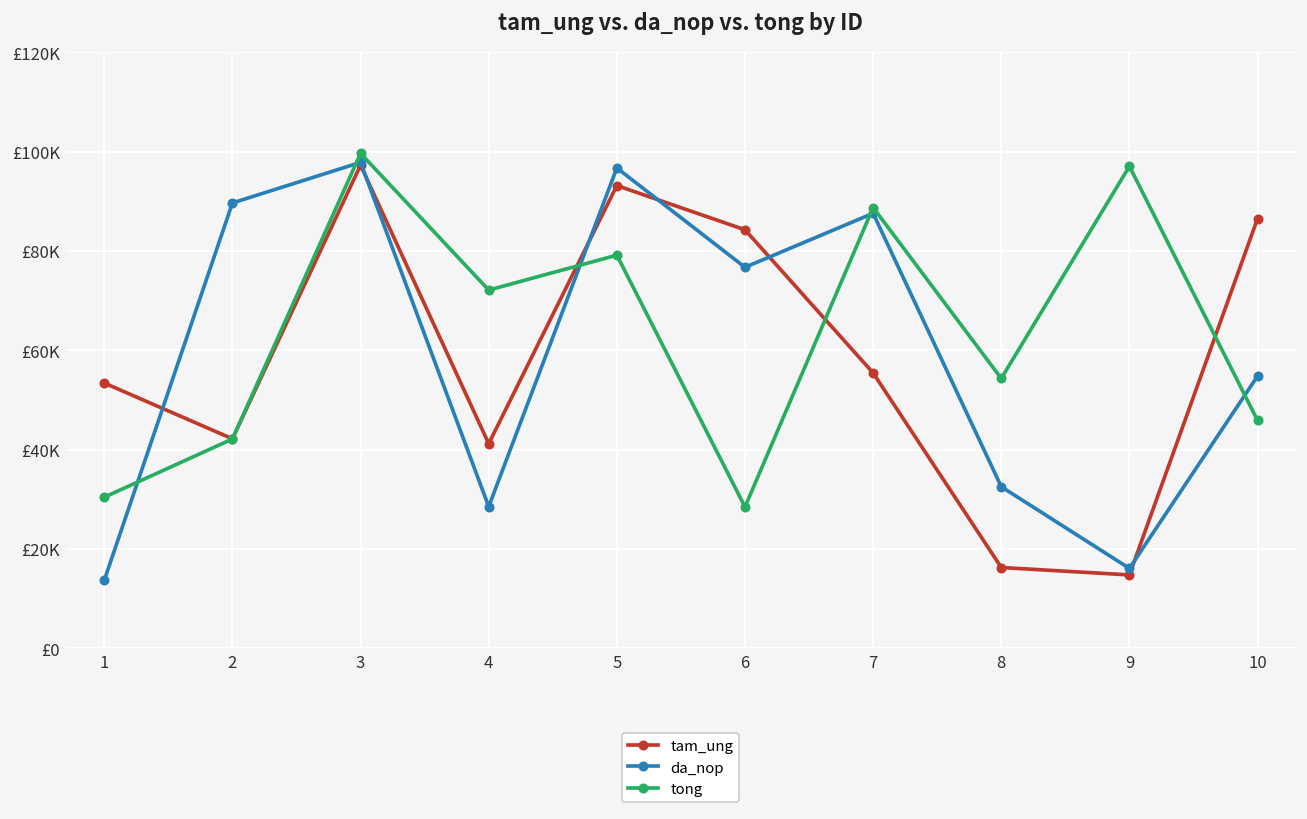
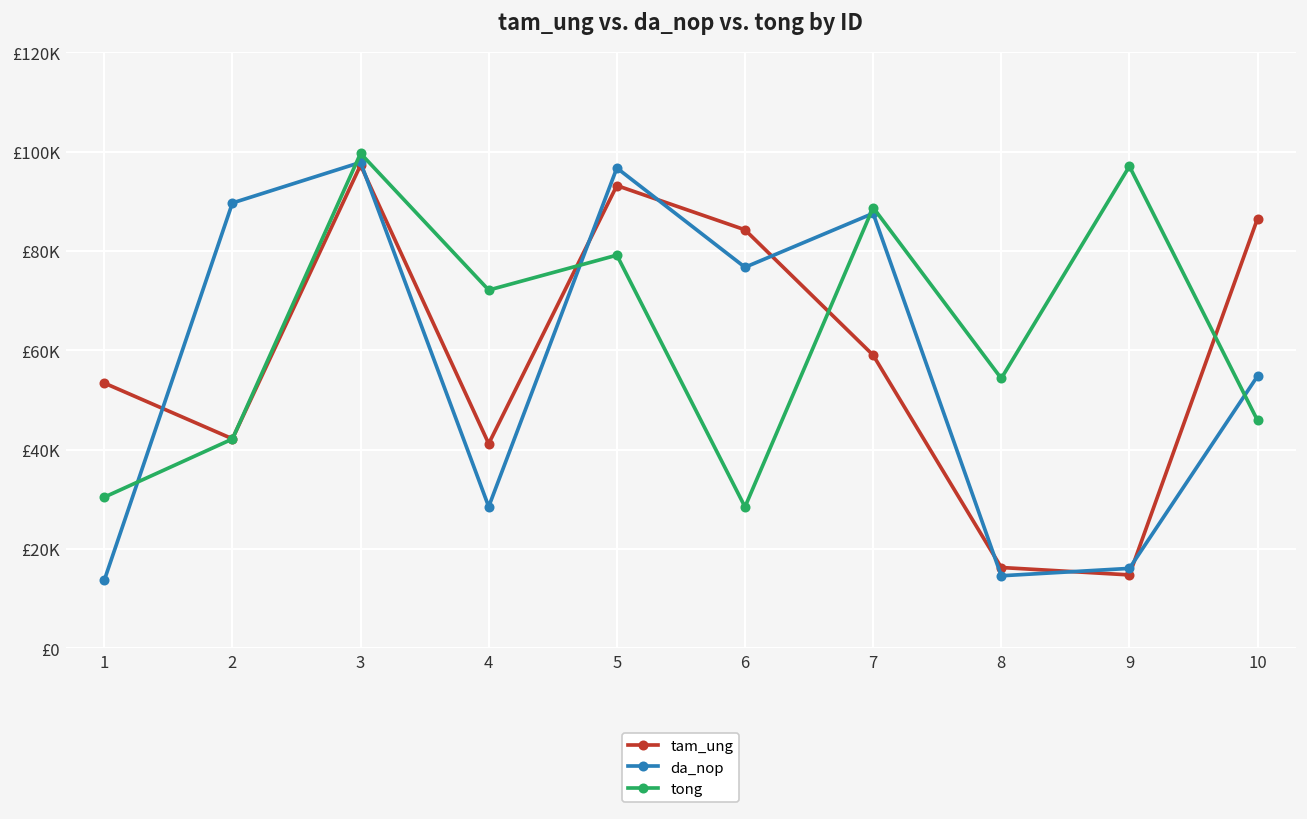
tam_ung, 7: £55000 -> £59000
da_nop, 8: £33000 -> £15000
